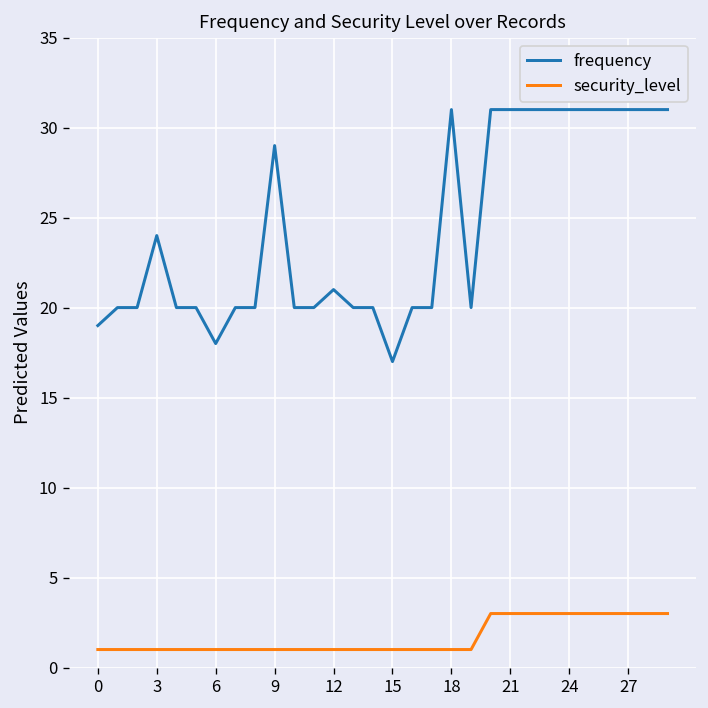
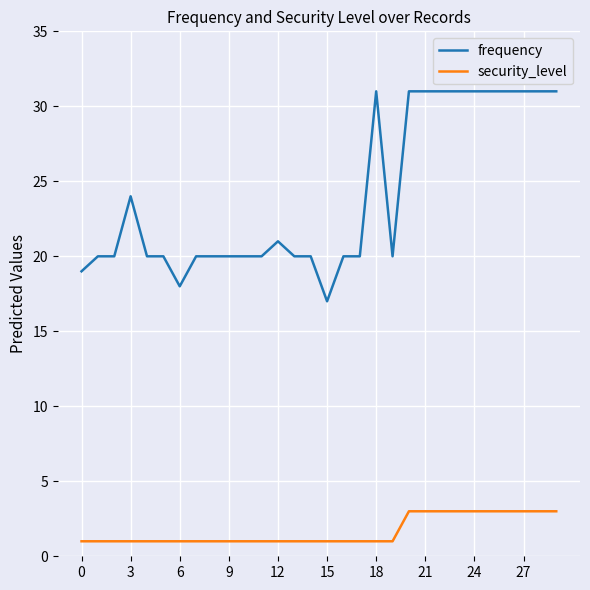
frequency, 9: 29 -> 20
